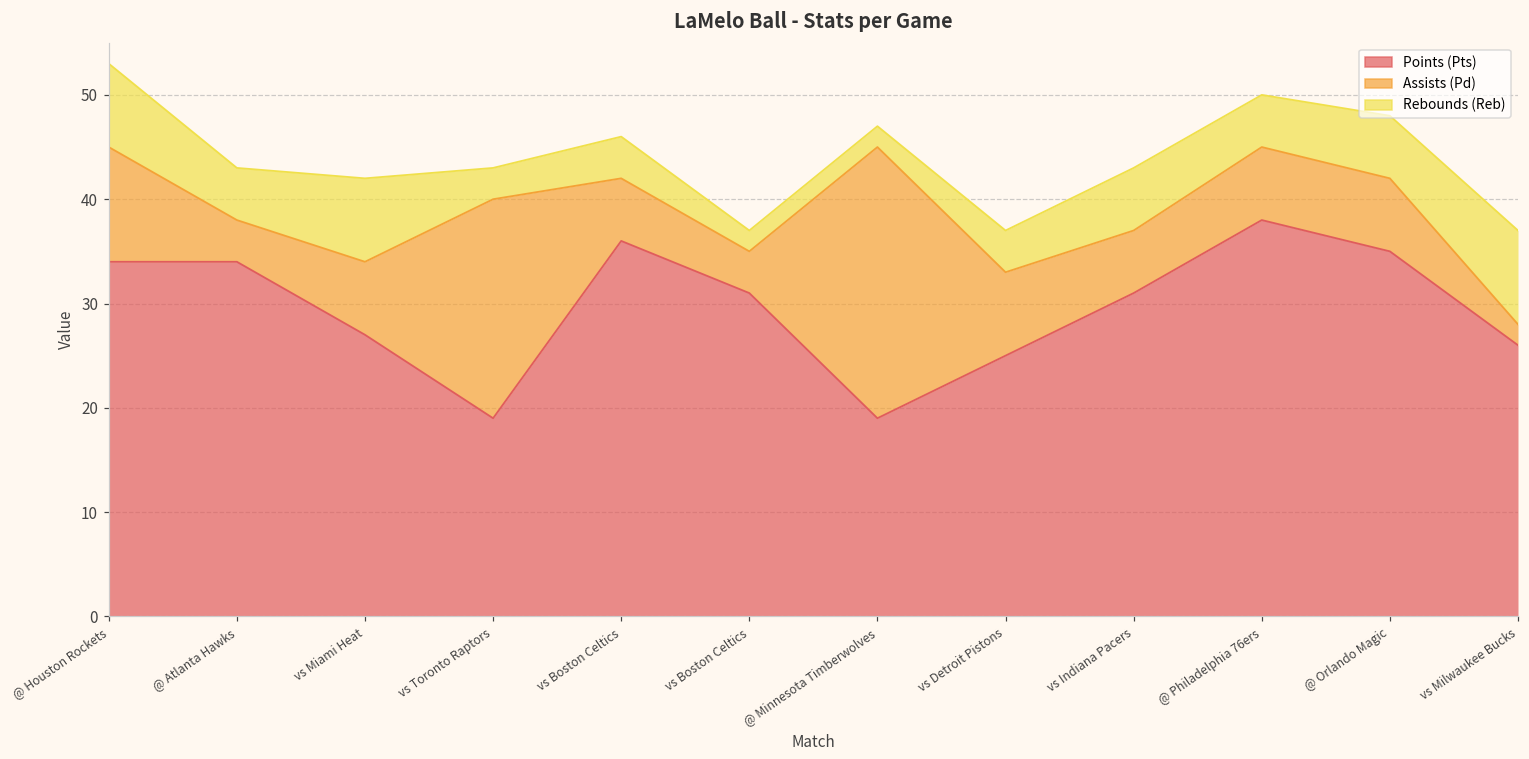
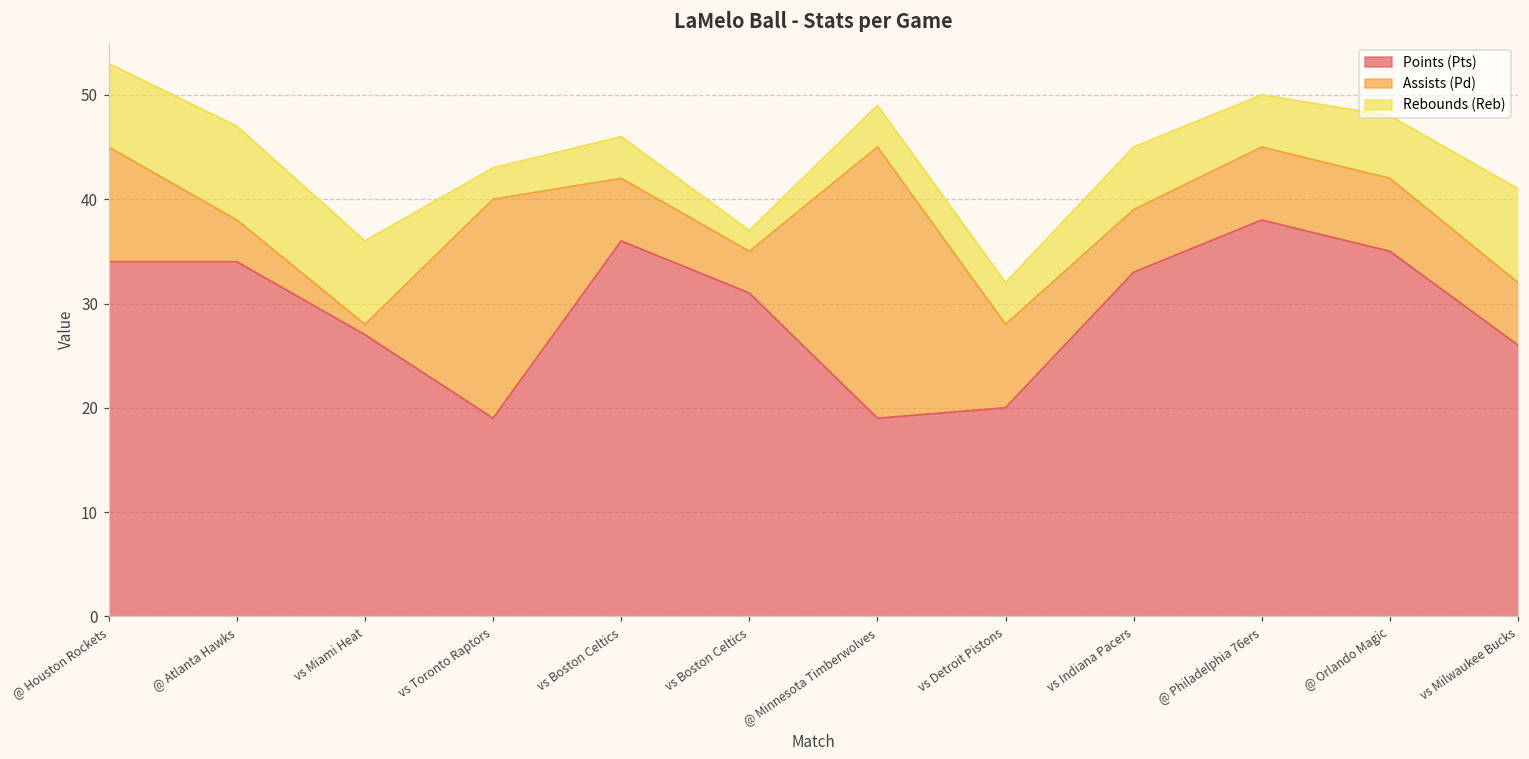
Rebounds (Reb), @ Atlanta Hawks: 5 -> 9
Assists (Pd), vs Miami Heat: 7 -> 1
Rebounds (Reb), @ Minnesota Timberwolves: 2 -> 4
Points (Pts), vs Detroit Pistons: 25 -> 20
Points (Pts), vs Indiana Pacers: 31 -> 33
Assists (Pd), vs Milwaukee Bucks: 2 -> 6
